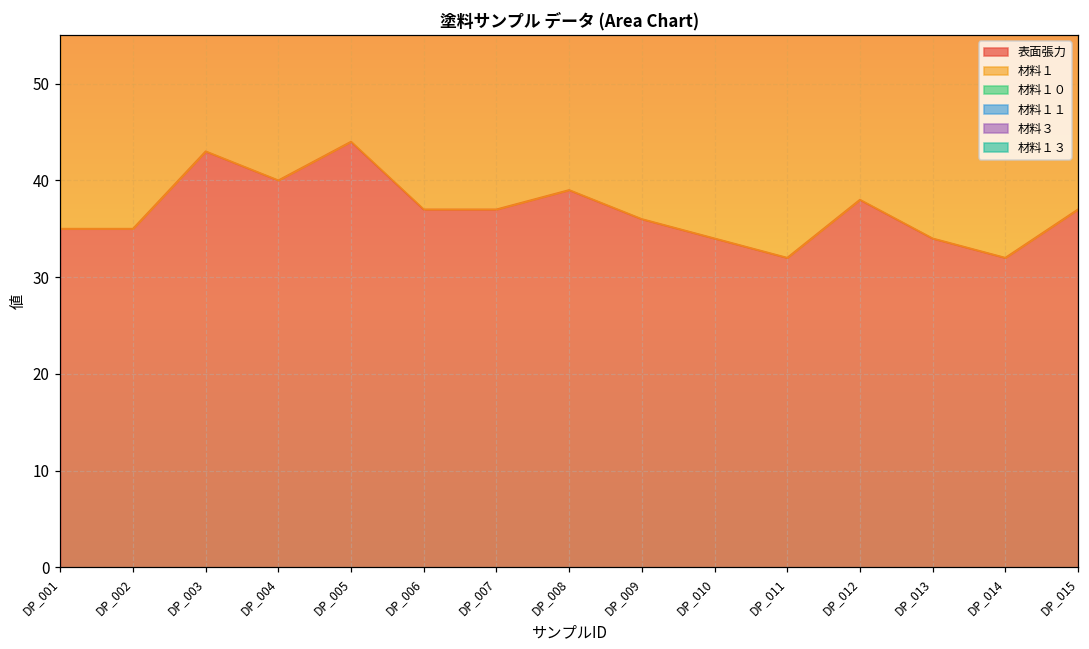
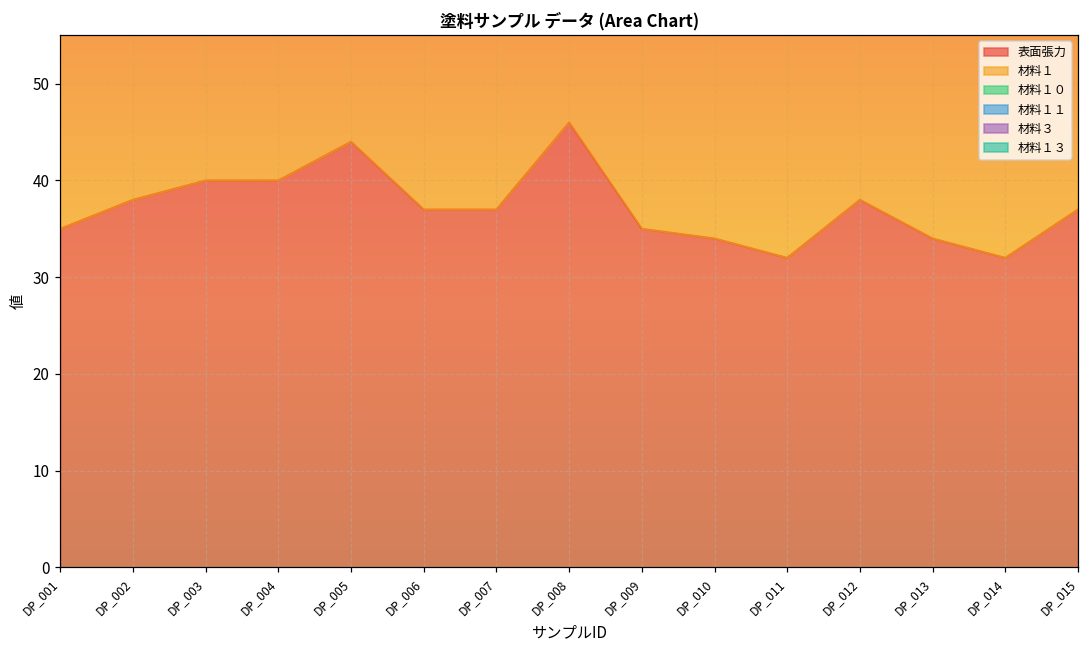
表面張力, DP_002: 35 -> 38
表面張力, DP_003: 43 -> 40
表面張力, DP_008: 39 -> 46
表面張力, DP_009: 36 -> 35
